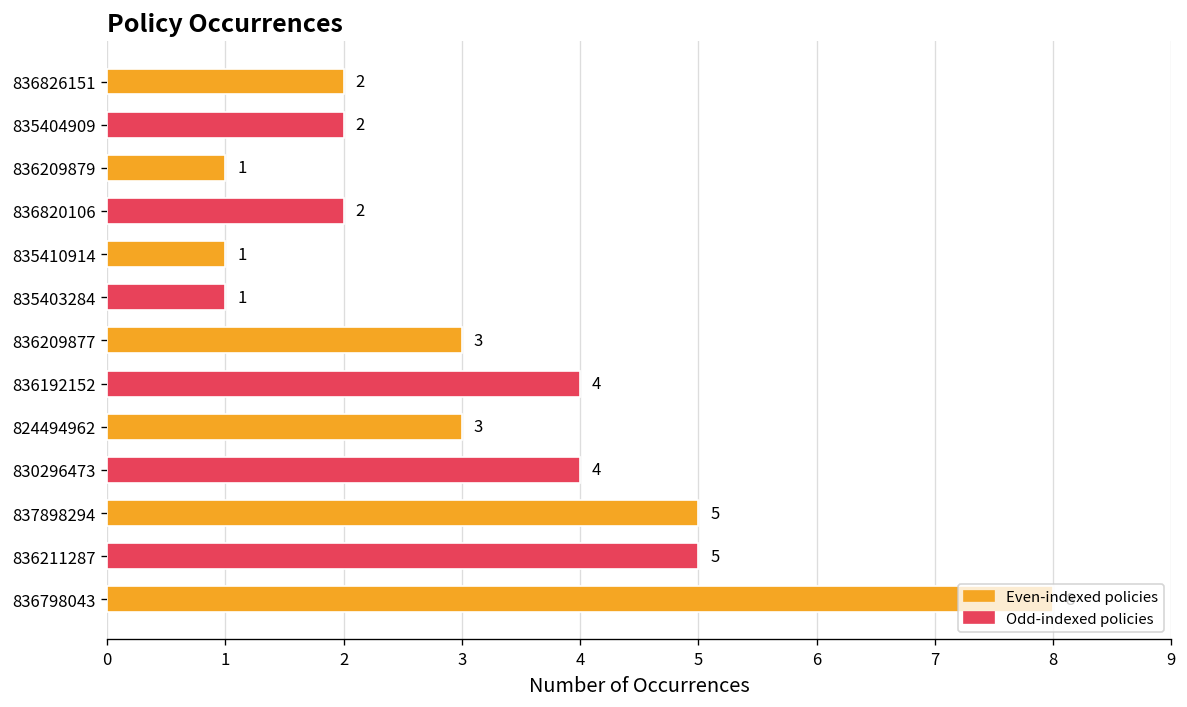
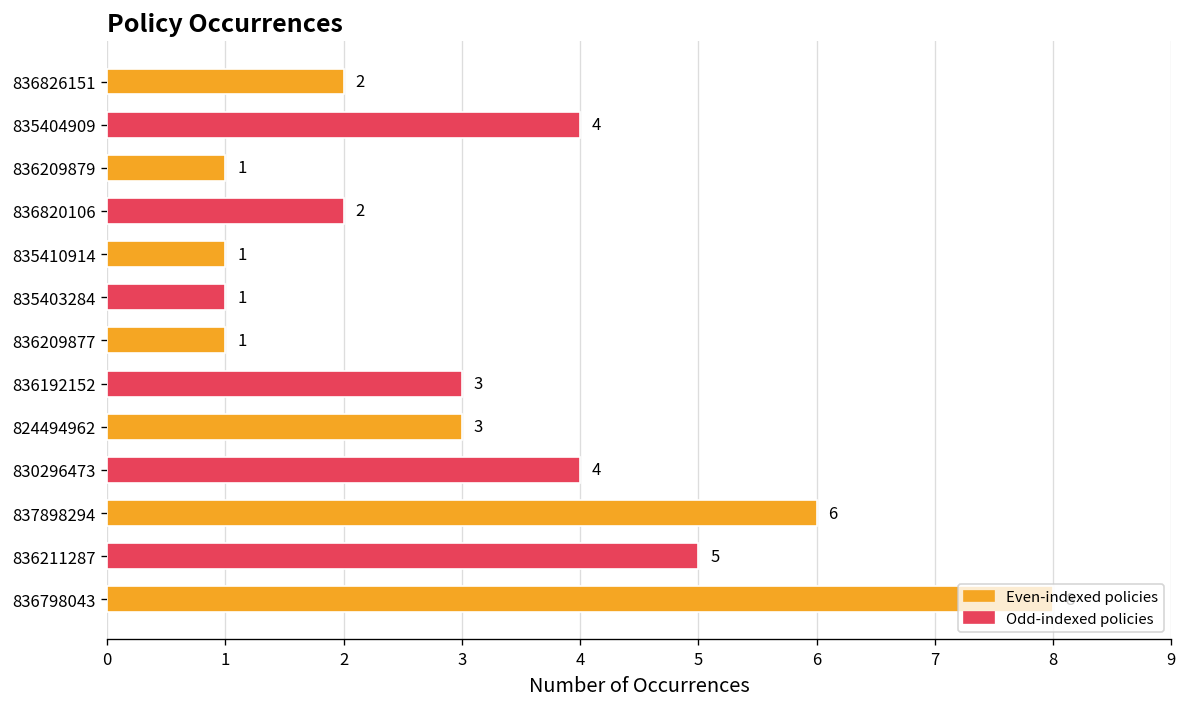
835404909: 2 -> 4
836209877: 3 -> 1
836192152: 4 -> 3
837898294: 5 -> 6
